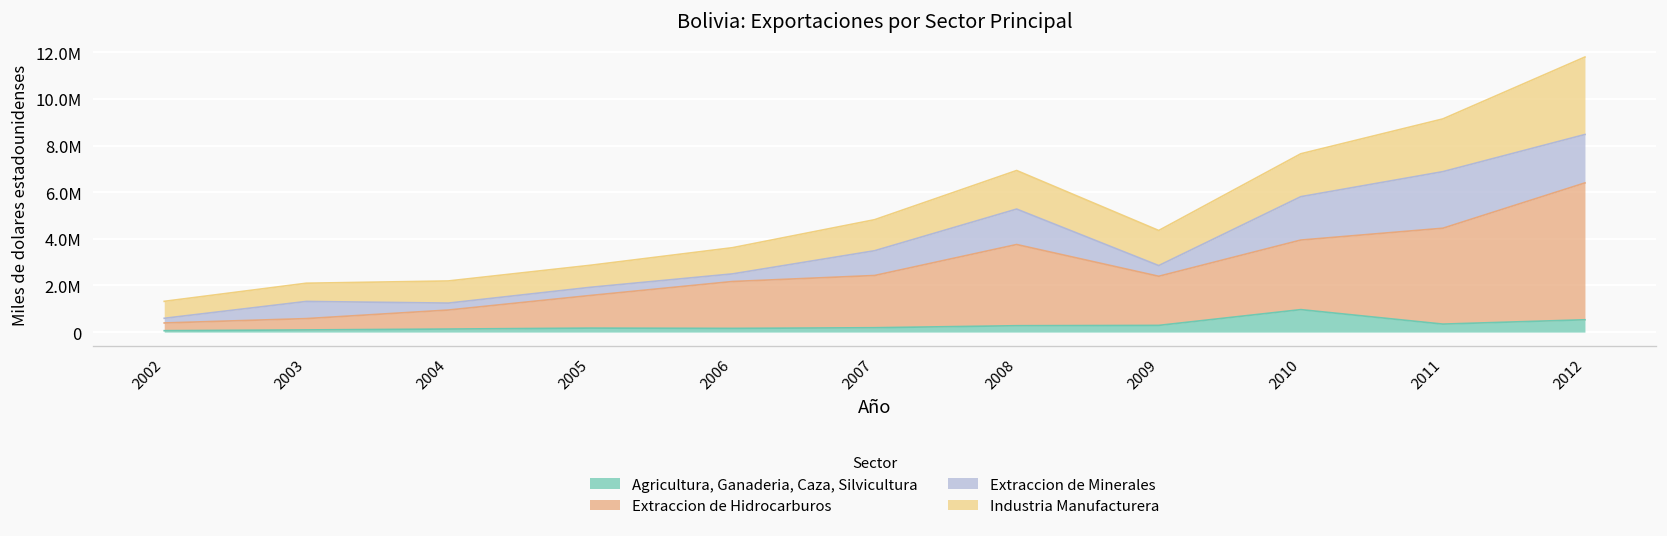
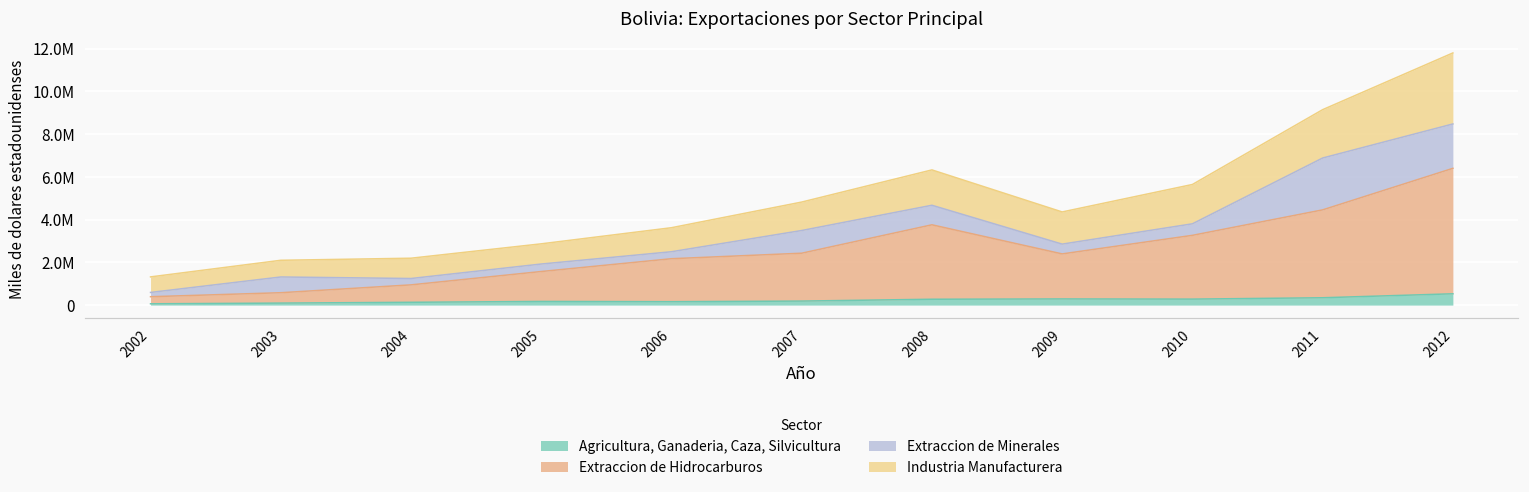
Extraccion de Minerales, 2008: 1500000 -> 900000
Agricultura, Ganaderia, Caza, Silvicultura, 2010: 1000000 -> 300000
Extraccion de Minerales, 2010: 1900000 -> 500000
